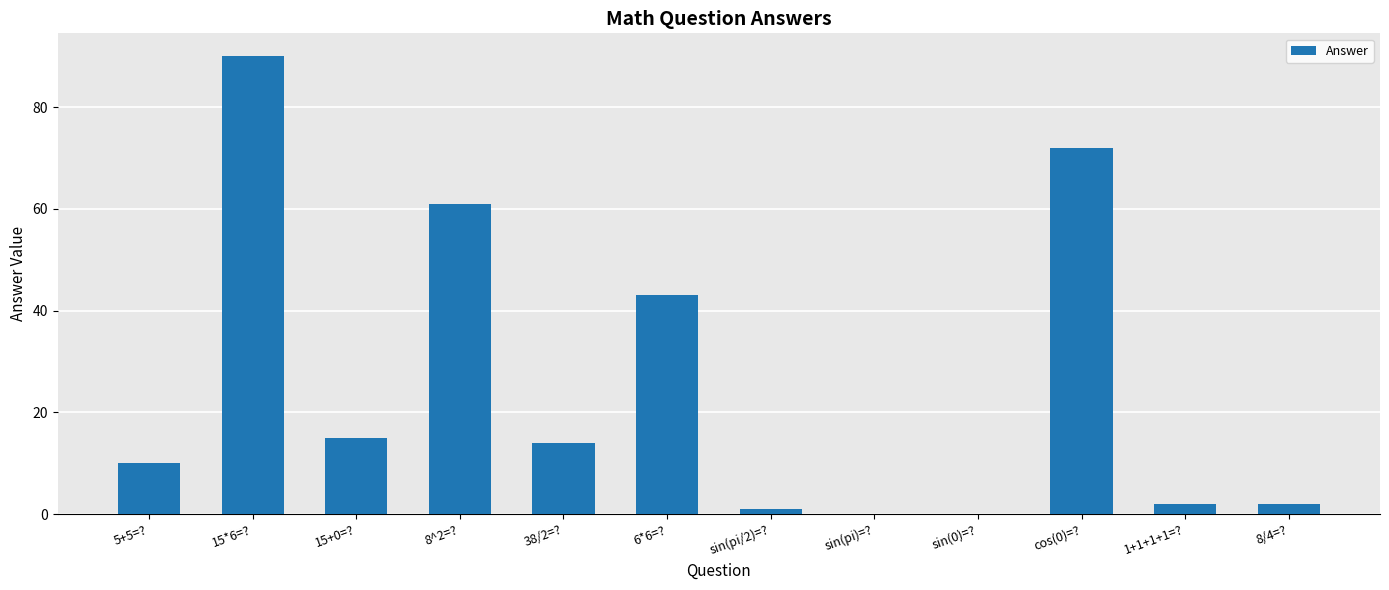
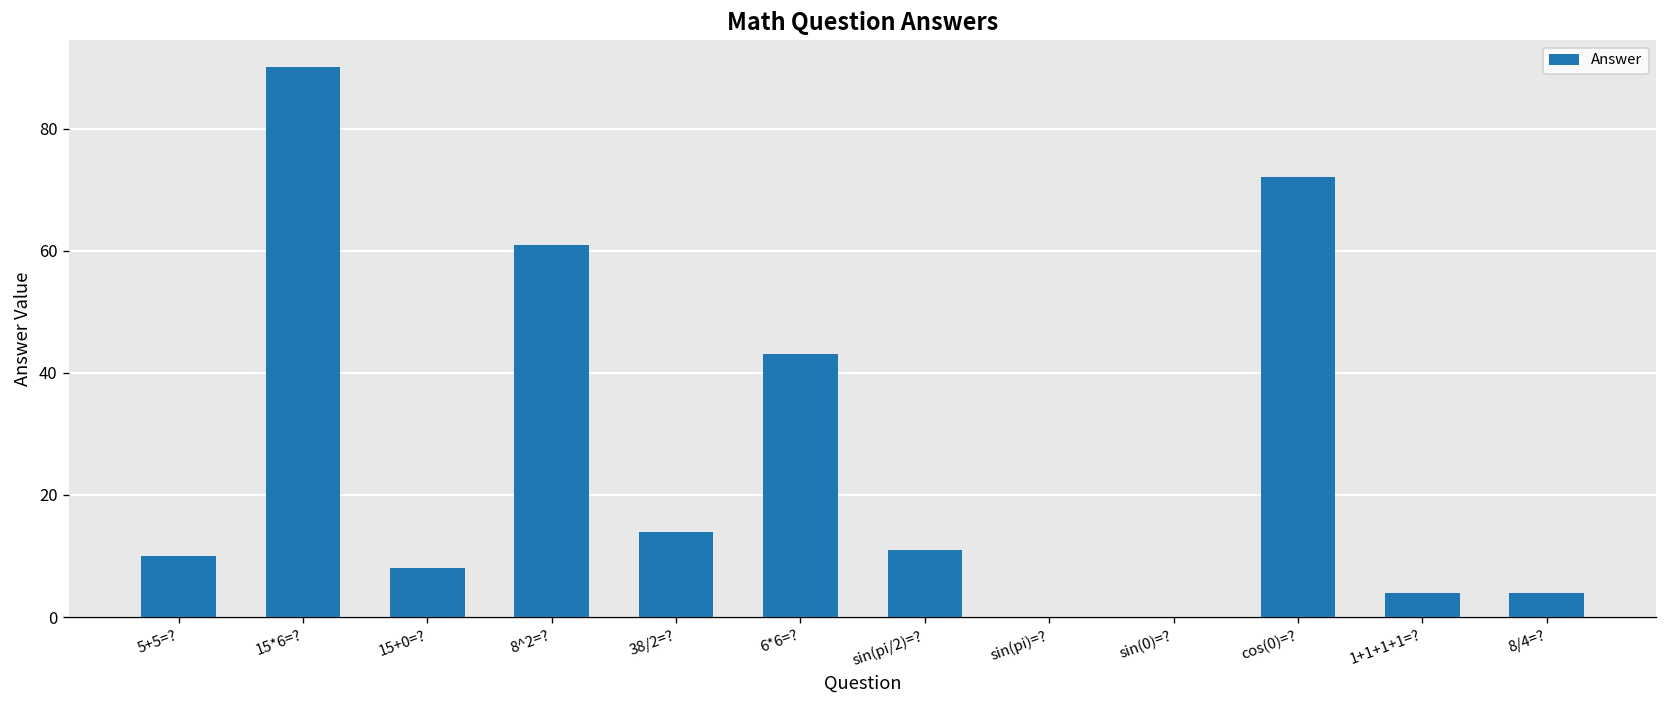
15+0=?: 15 -> 8
sin(pi/2)=?: 1 -> 11
1+1+1+1=?: 2 -> 4
8/4=?: 2 -> 4
